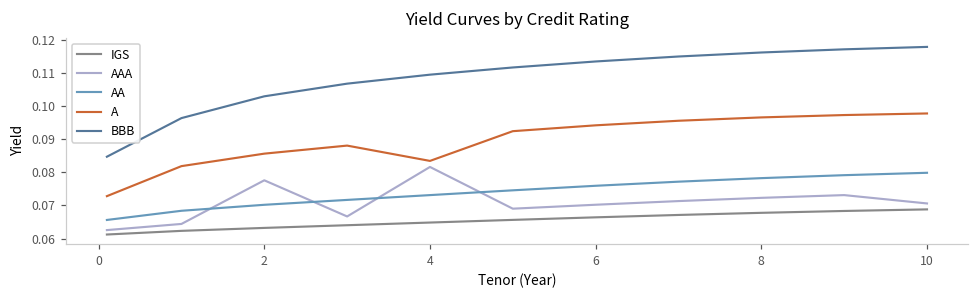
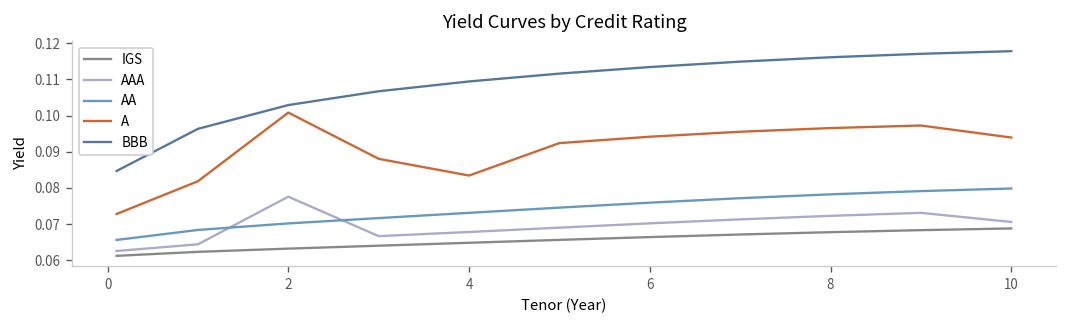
A, 2: 0.086 -> 0.101
AAA, 4: 0.082 -> 0.068
A, 10: 0.098 -> 0.094
